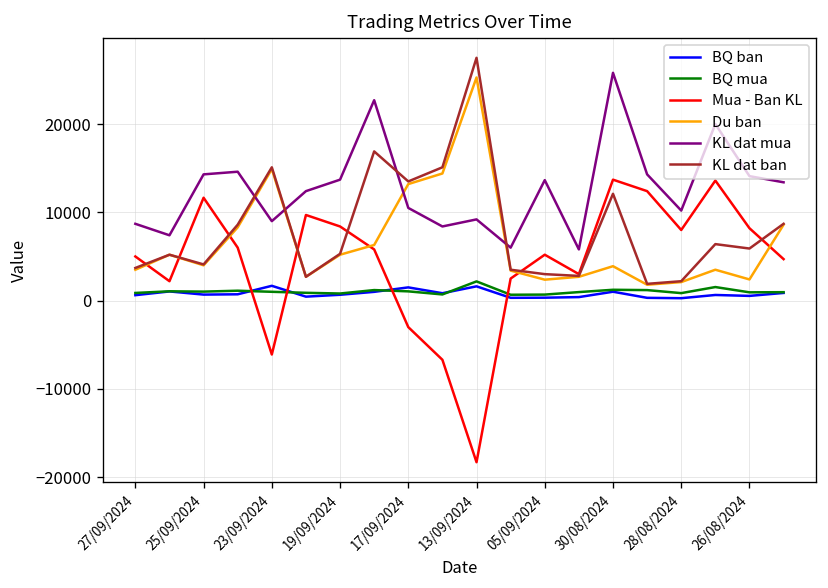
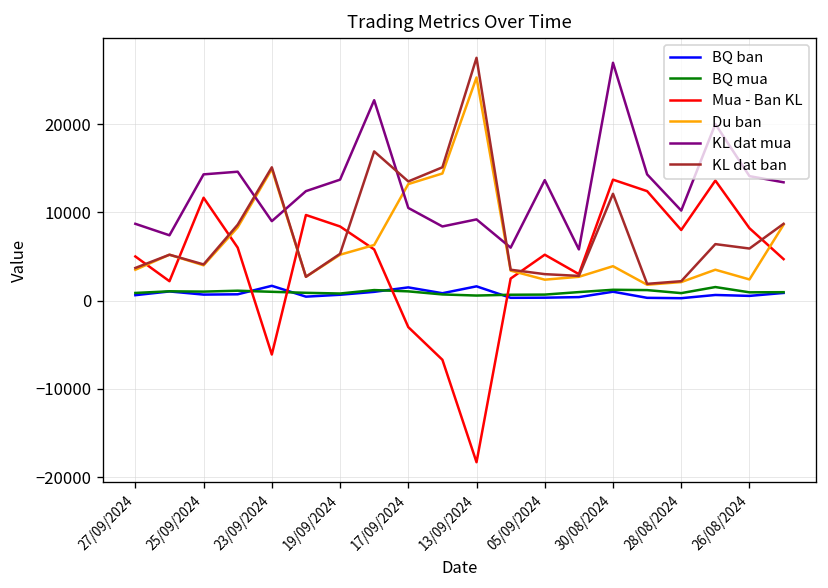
BQ mua, 13/09/2024: 2000 -> 1000
KL dat mua, 30/08/2024: 26000 -> 27000
